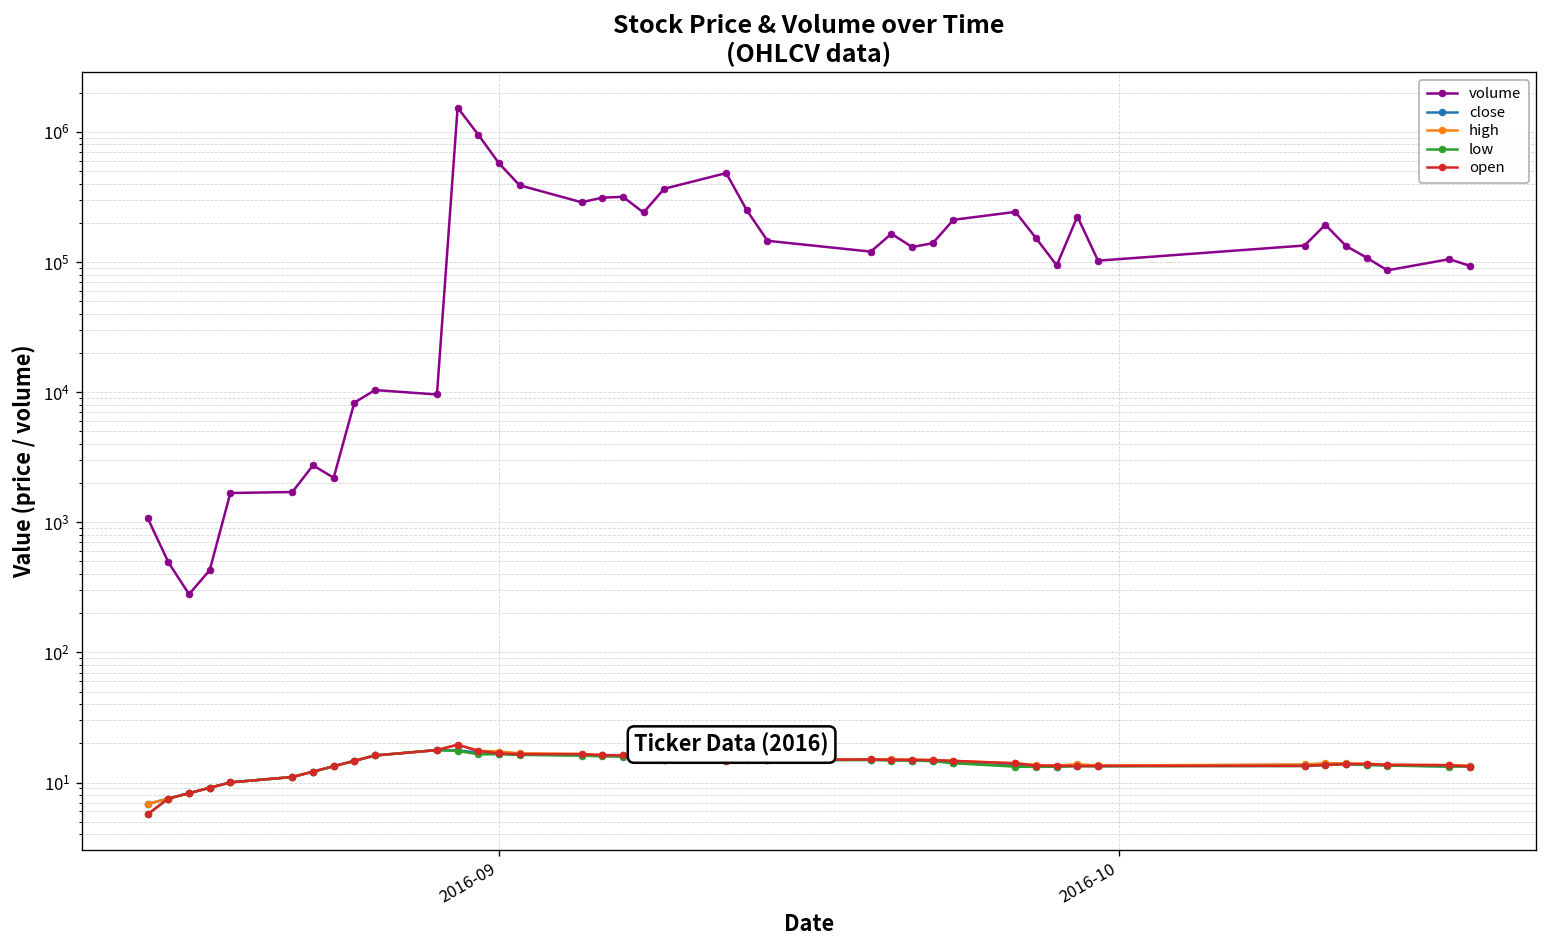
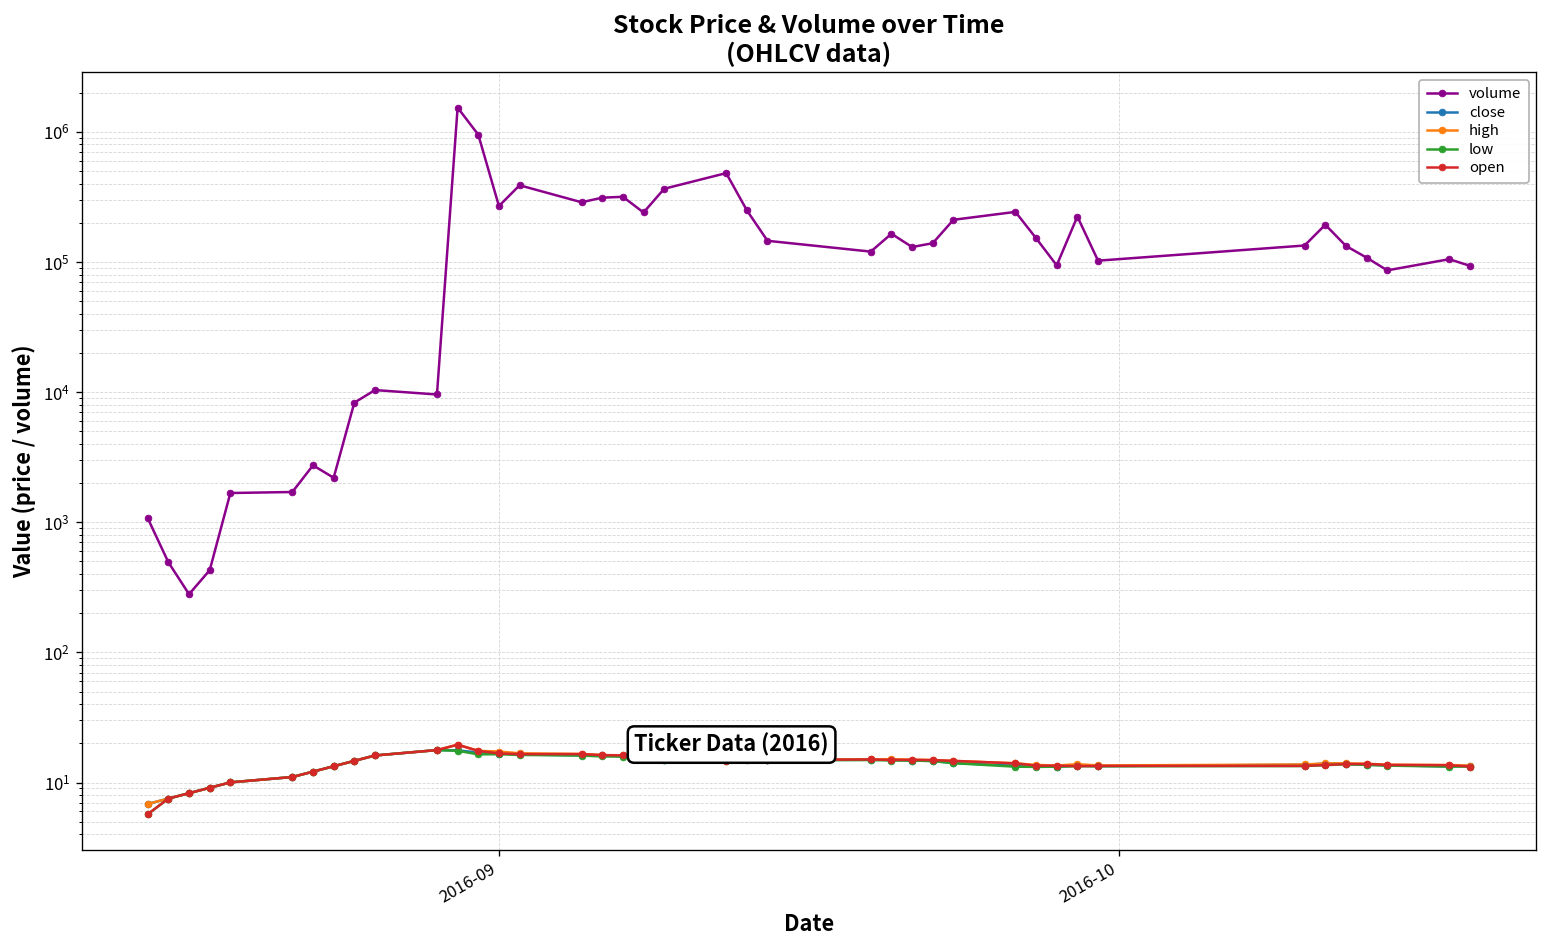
volume, 2016-09: 600000 -> 270000
